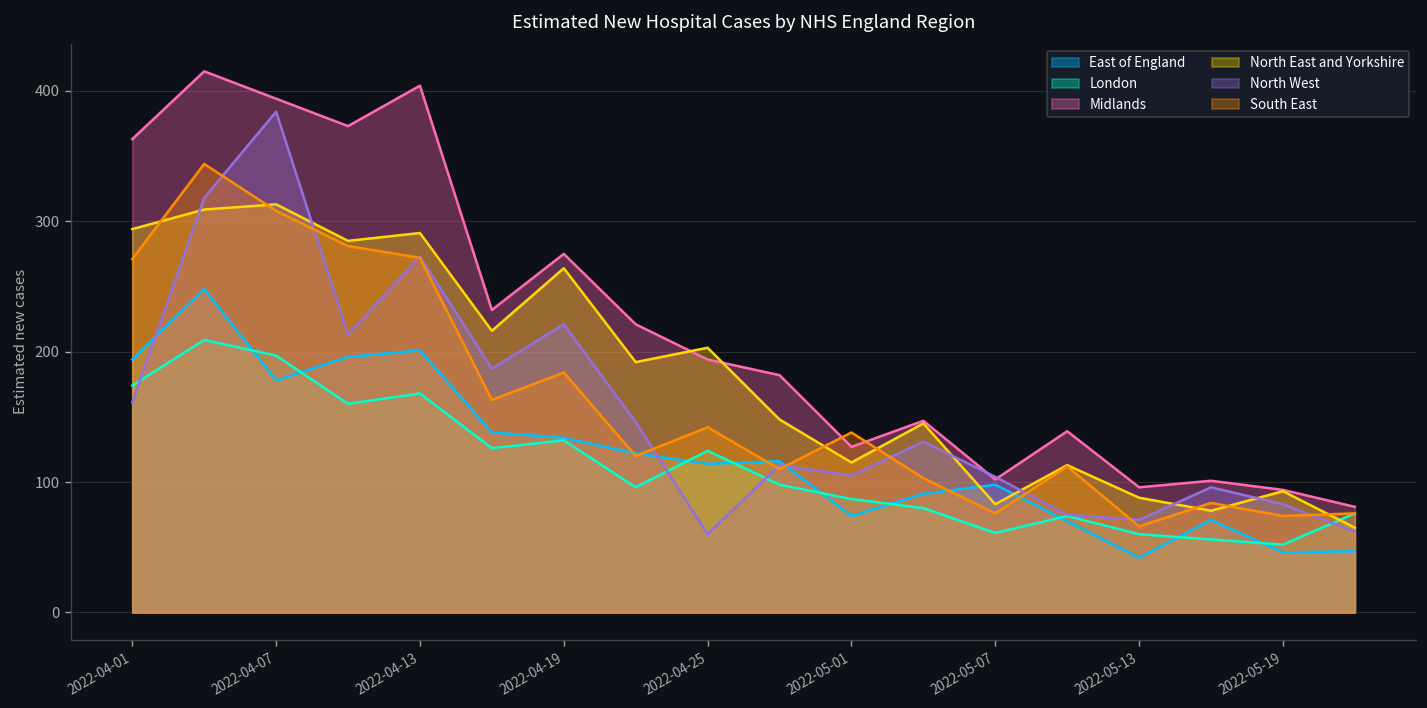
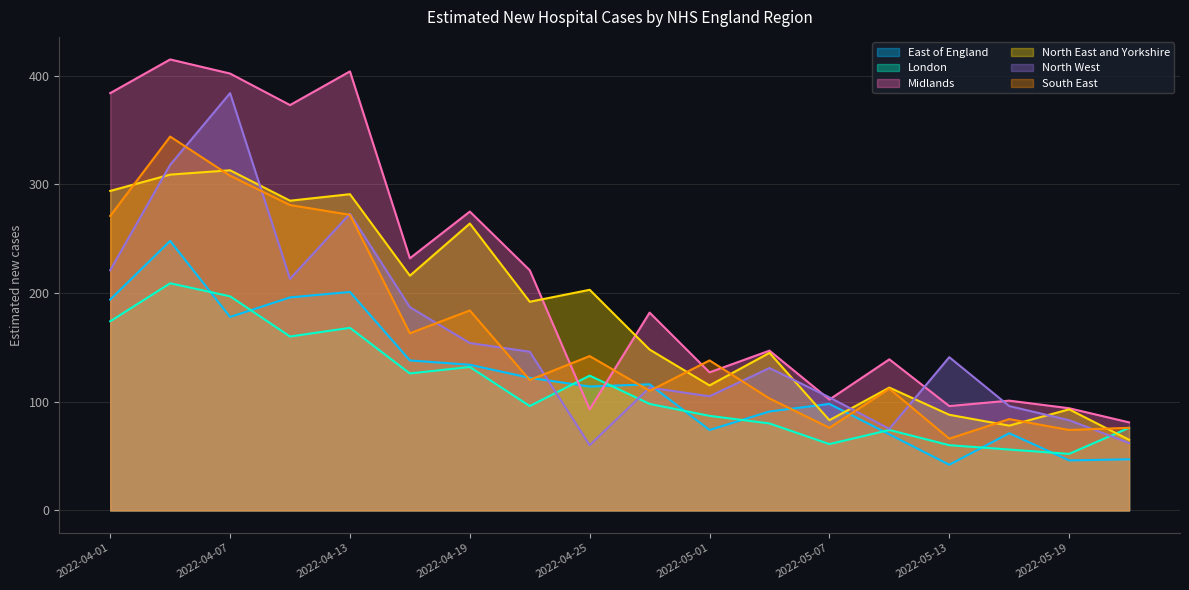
Midlands, 2022-04-01: 363 -> 384
North West, 2022-04-01: 161 -> 221
Midlands, 2022-04-07: 394 -> 402
North West, 2022-04-19: 221 -> 154
Midlands, 2022-04-25: 194 -> 93
North West, 2022-05-13: 71 -> 141
